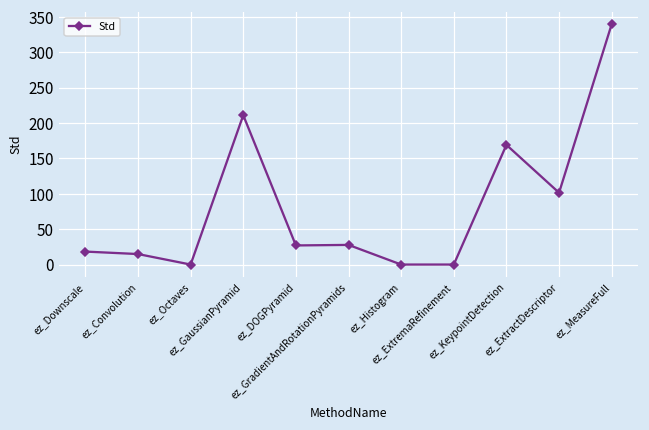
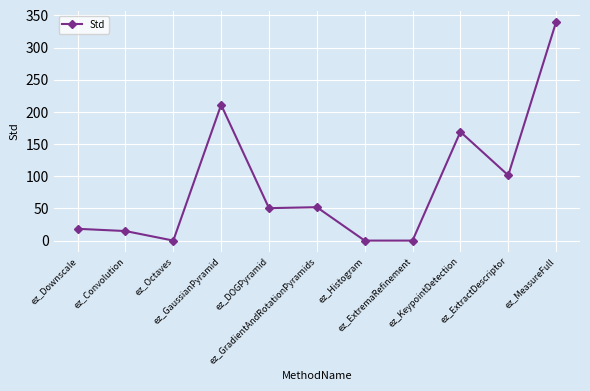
ez_DOGPyramid: 30 -> 50
ez_GradientAndRotationPyramids: 30 -> 50
